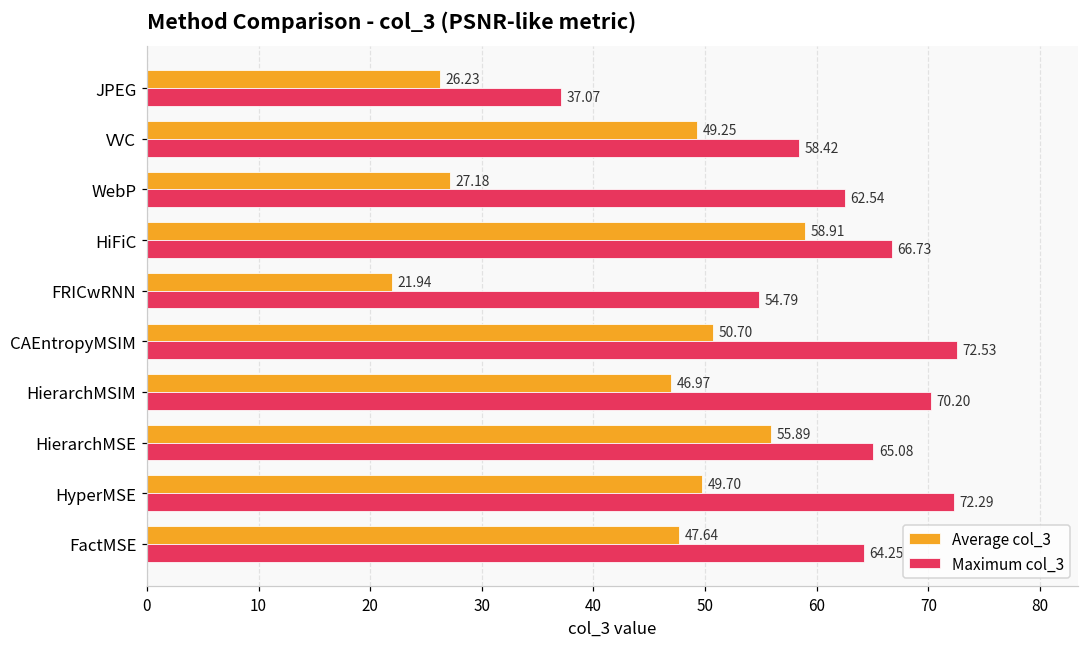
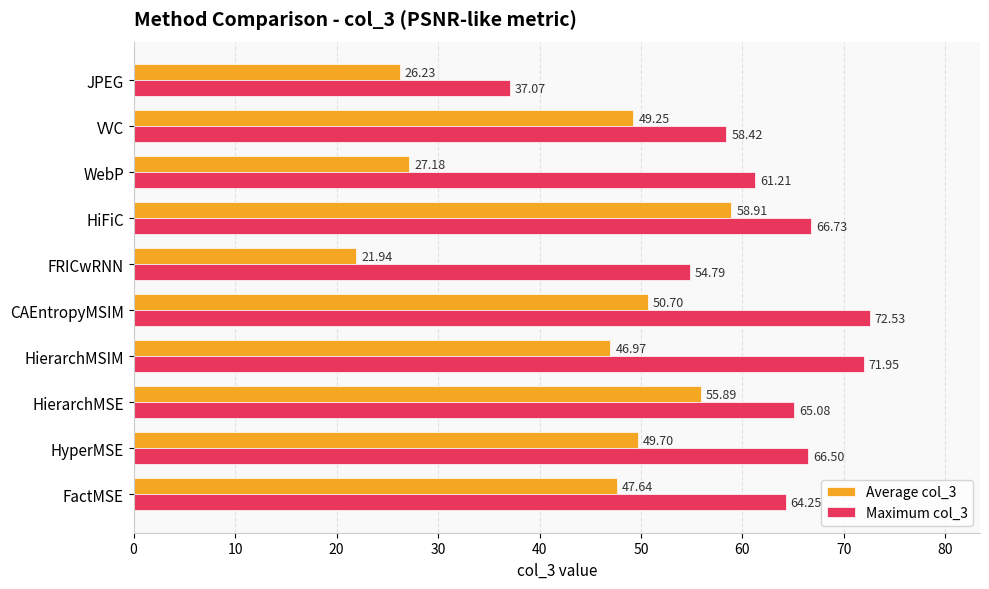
Maximum col_3, WebP: 62.54 -> 61.21
Maximum col_3, HierarchMSIM: 70.20 -> 71.95
Maximum col_3, HyperMSE: 72.29 -> 66.50
